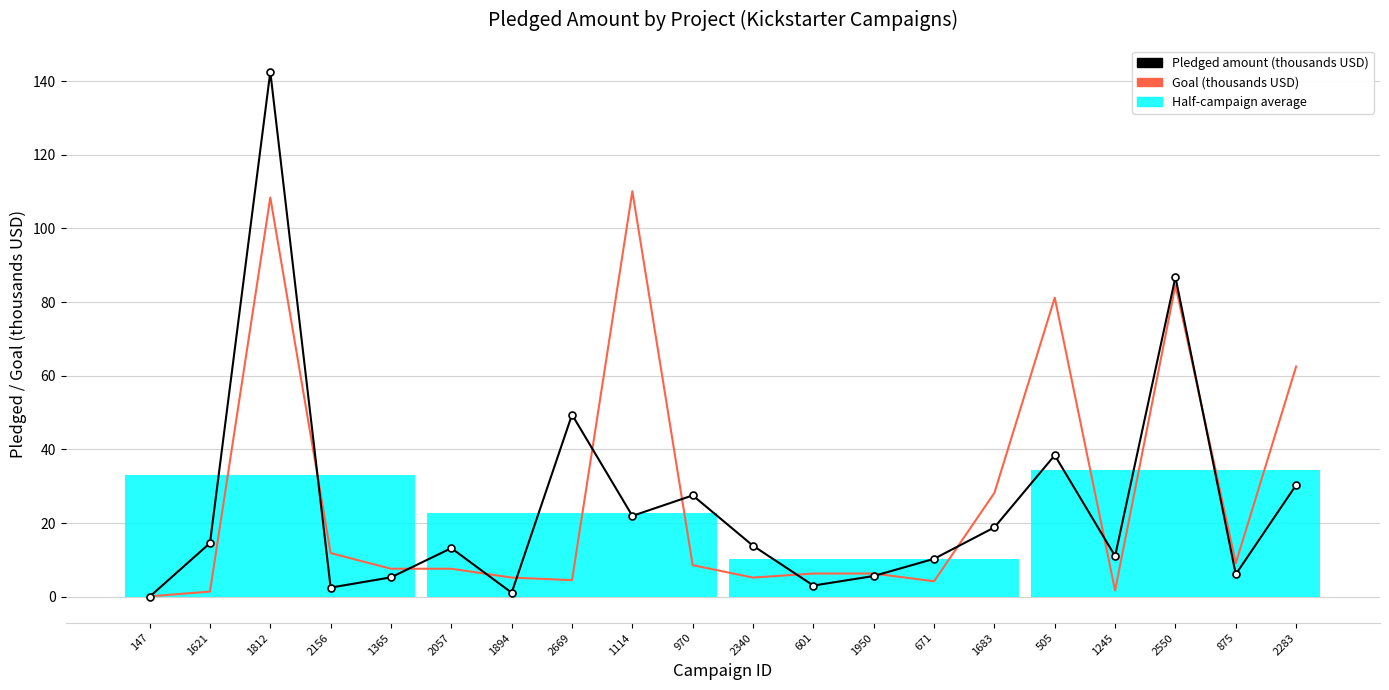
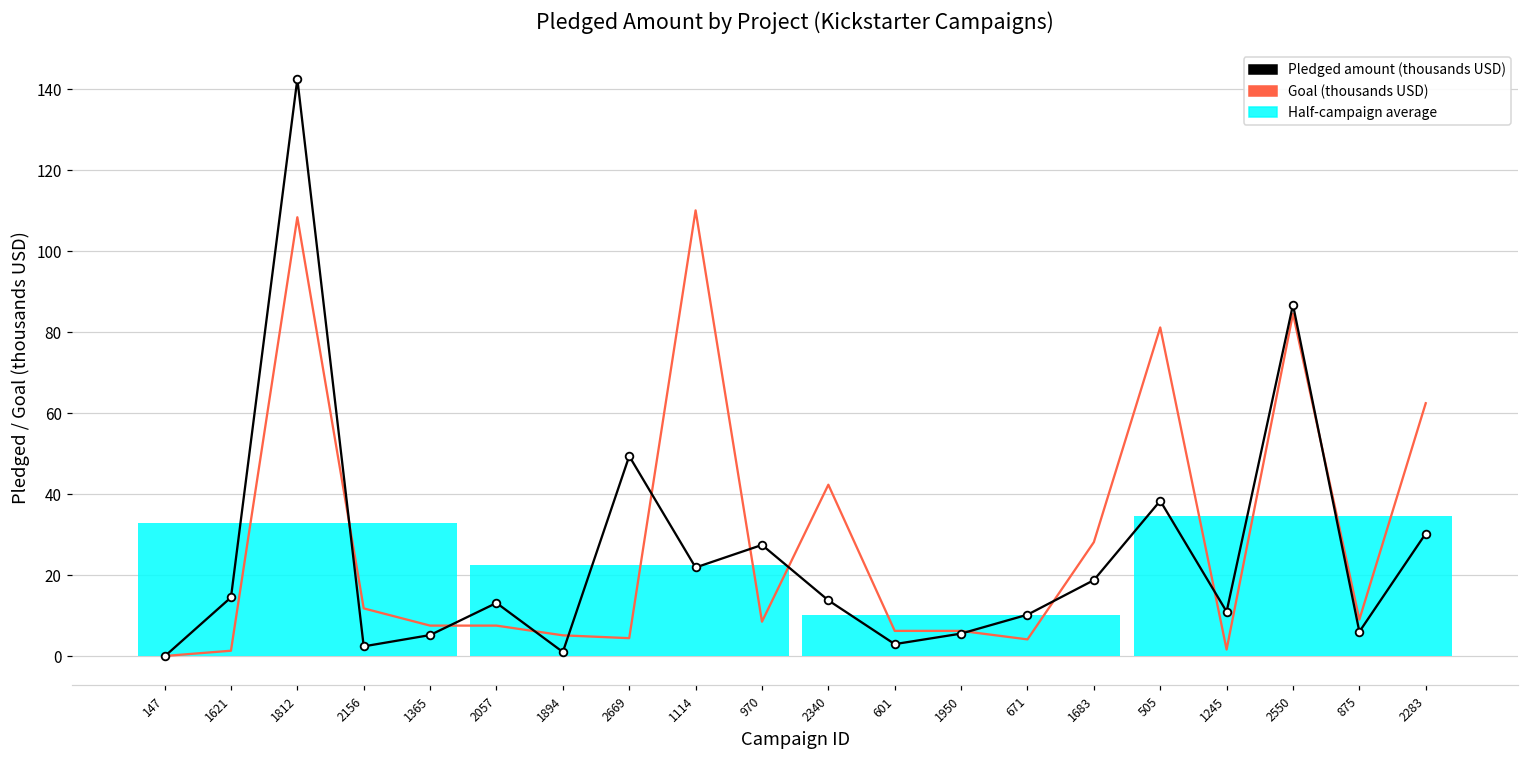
Goal (thousands USD), 2340: 5 -> 42
